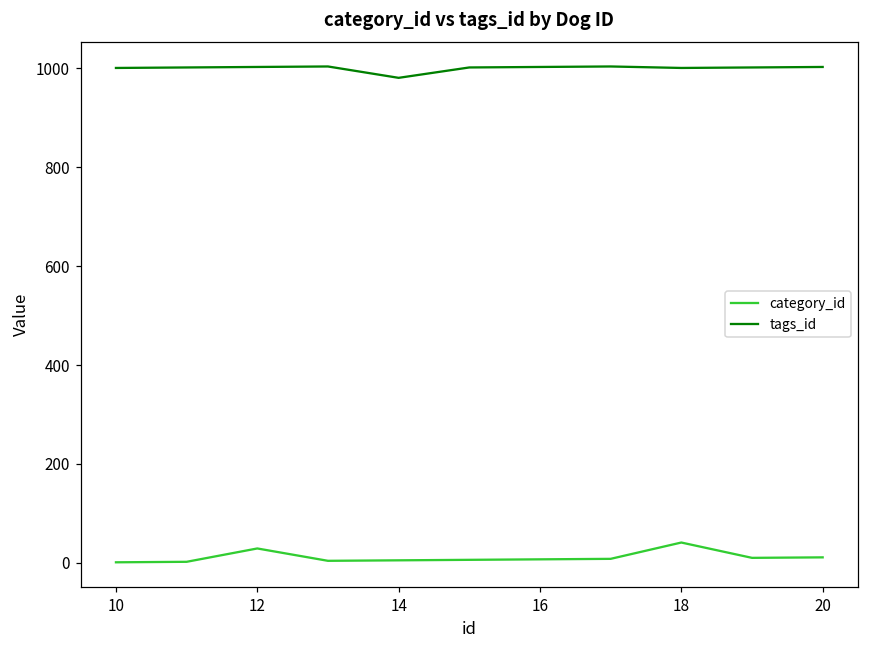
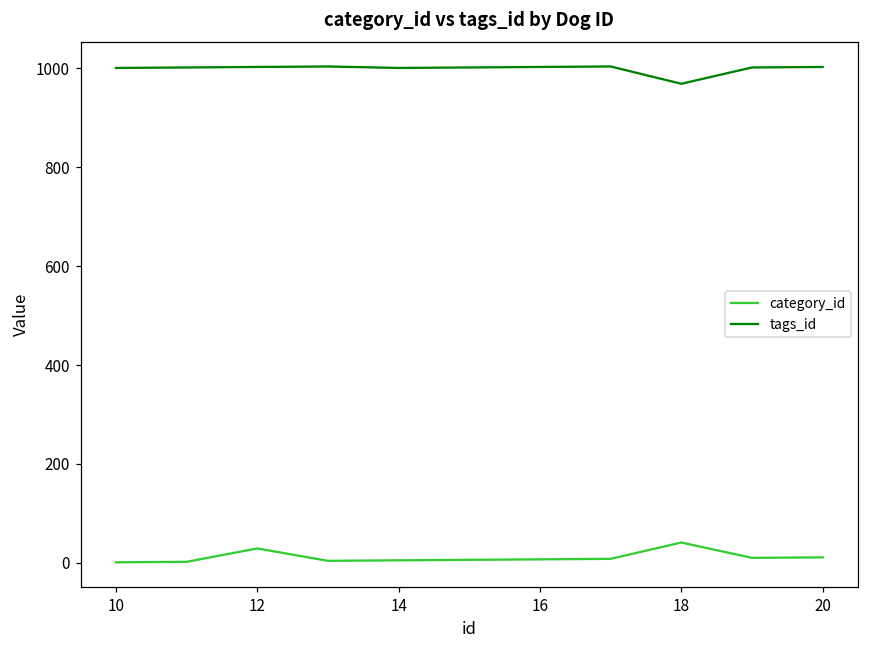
tags_id, 14: 980 -> 1000
tags_id, 18: 1000 -> 970
